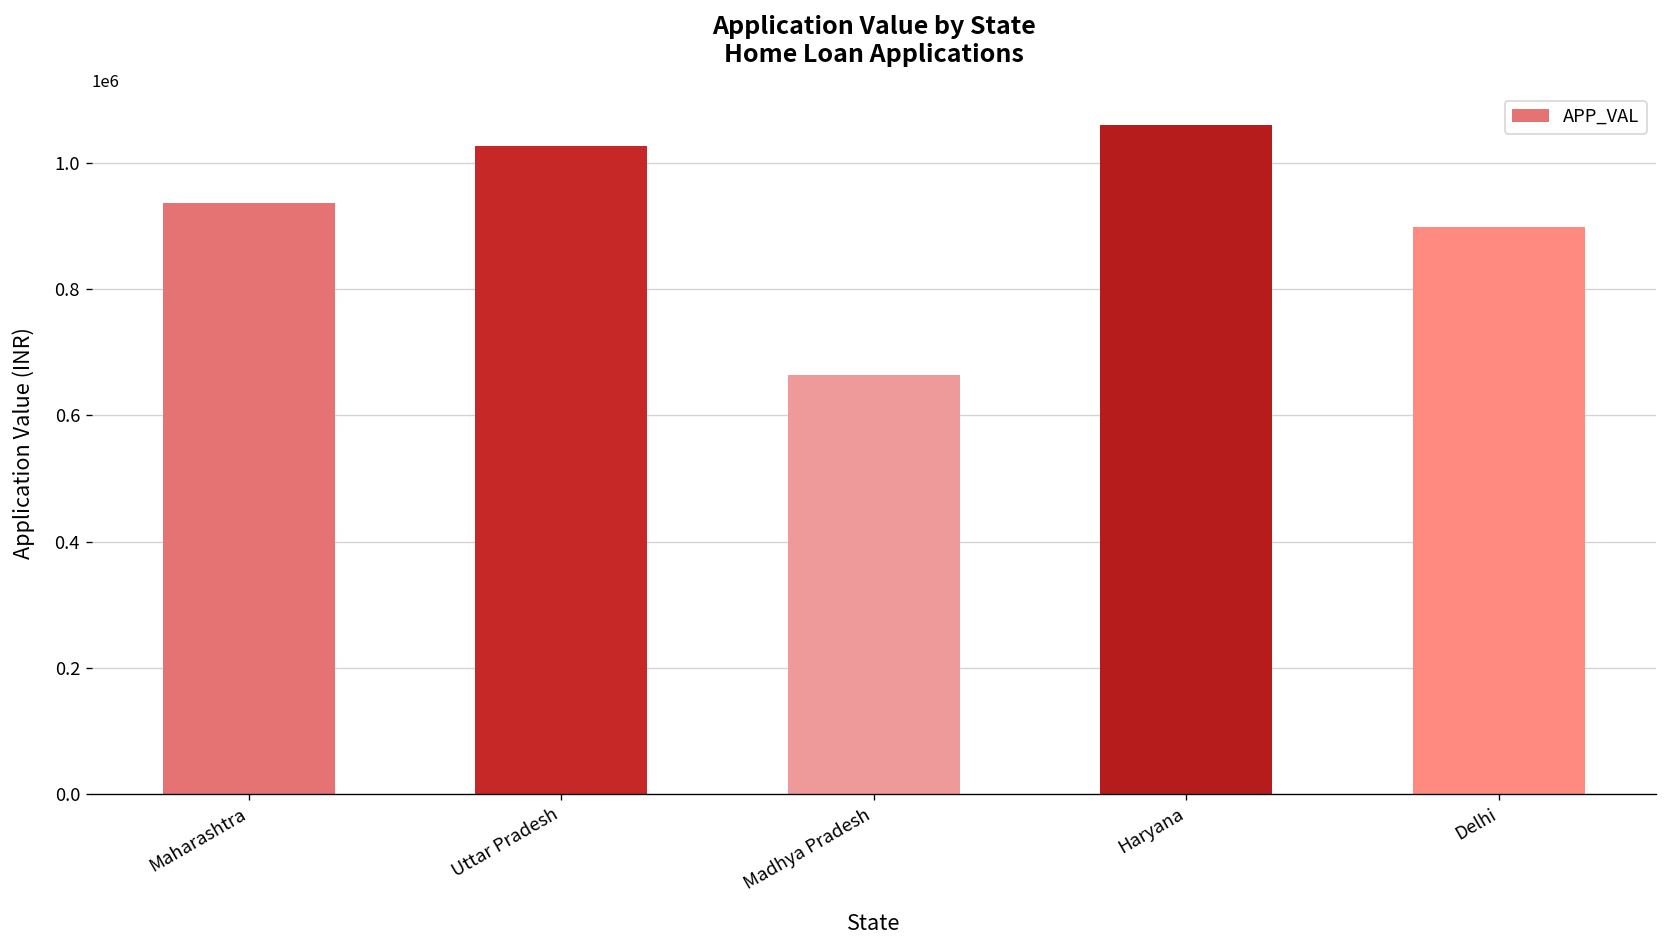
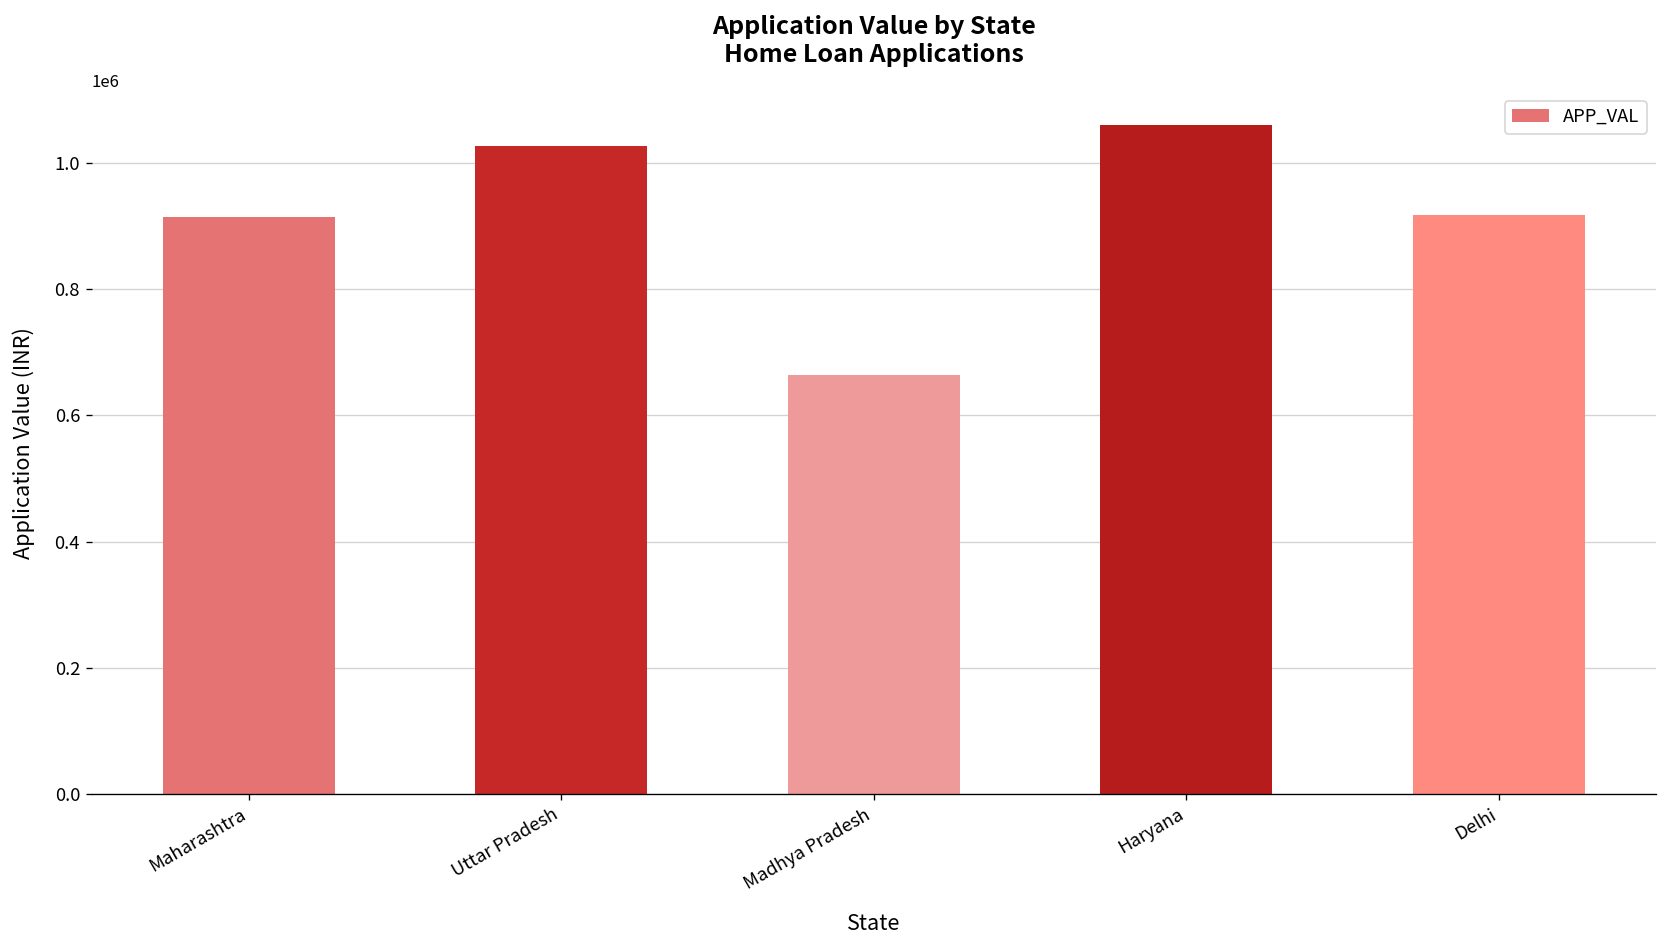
Maharashtra: 940000 -> 910000
Delhi: 900000 -> 920000
